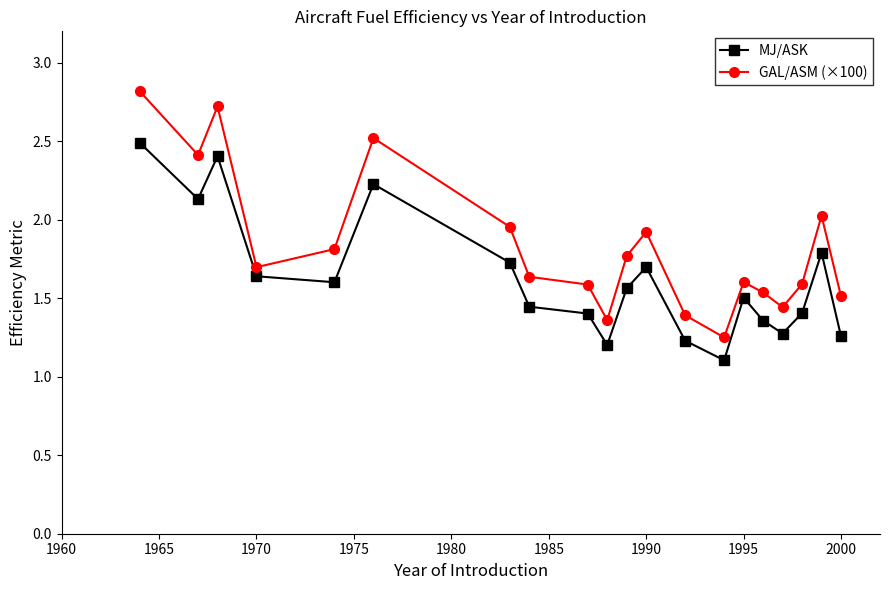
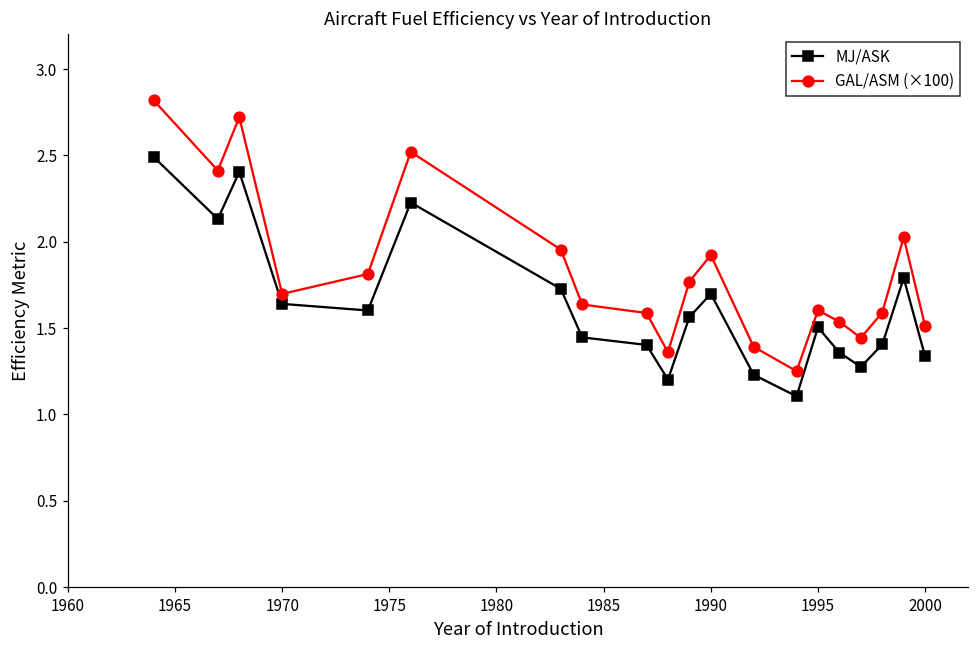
MJ/ASK, 2000: 1.26 -> 1.34
